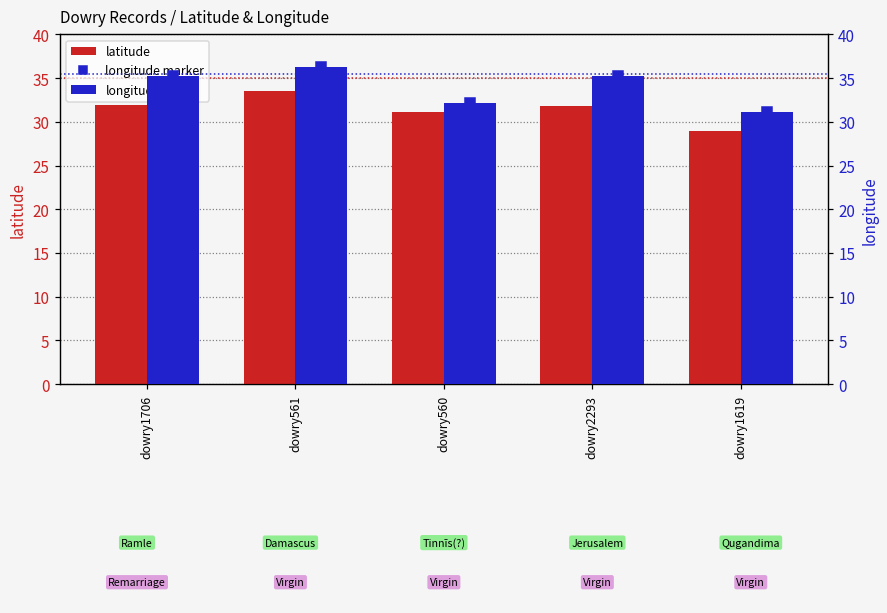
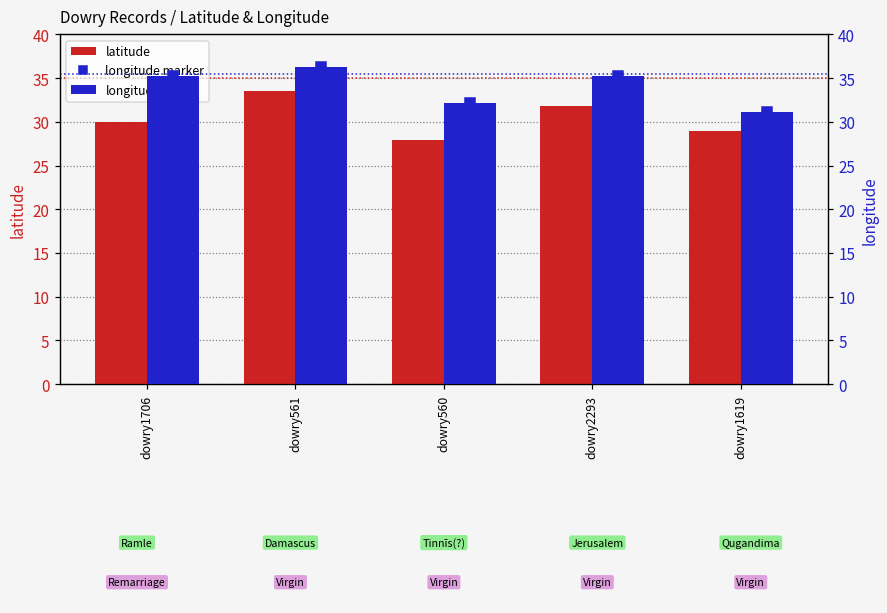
latitude, dowry1706: 32 -> 30
latitude, dowry560: 31 -> 28
